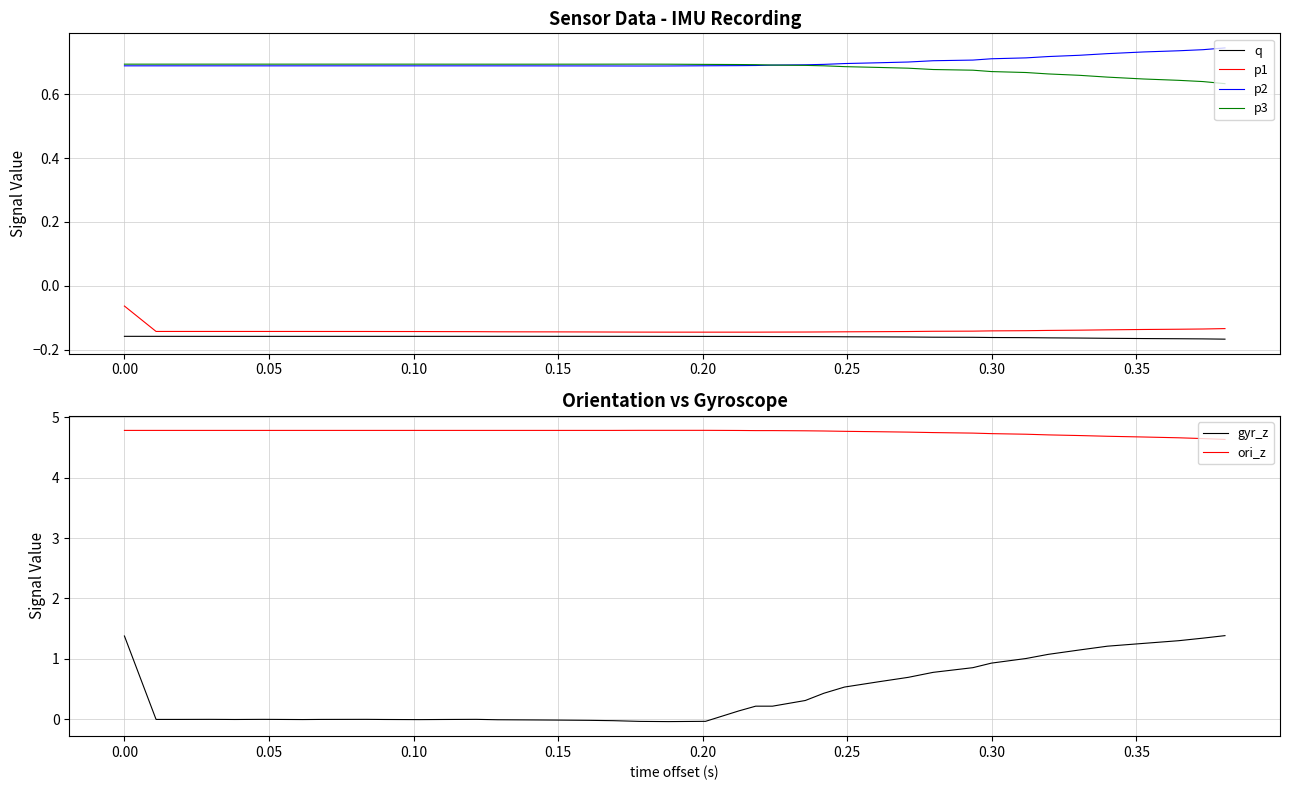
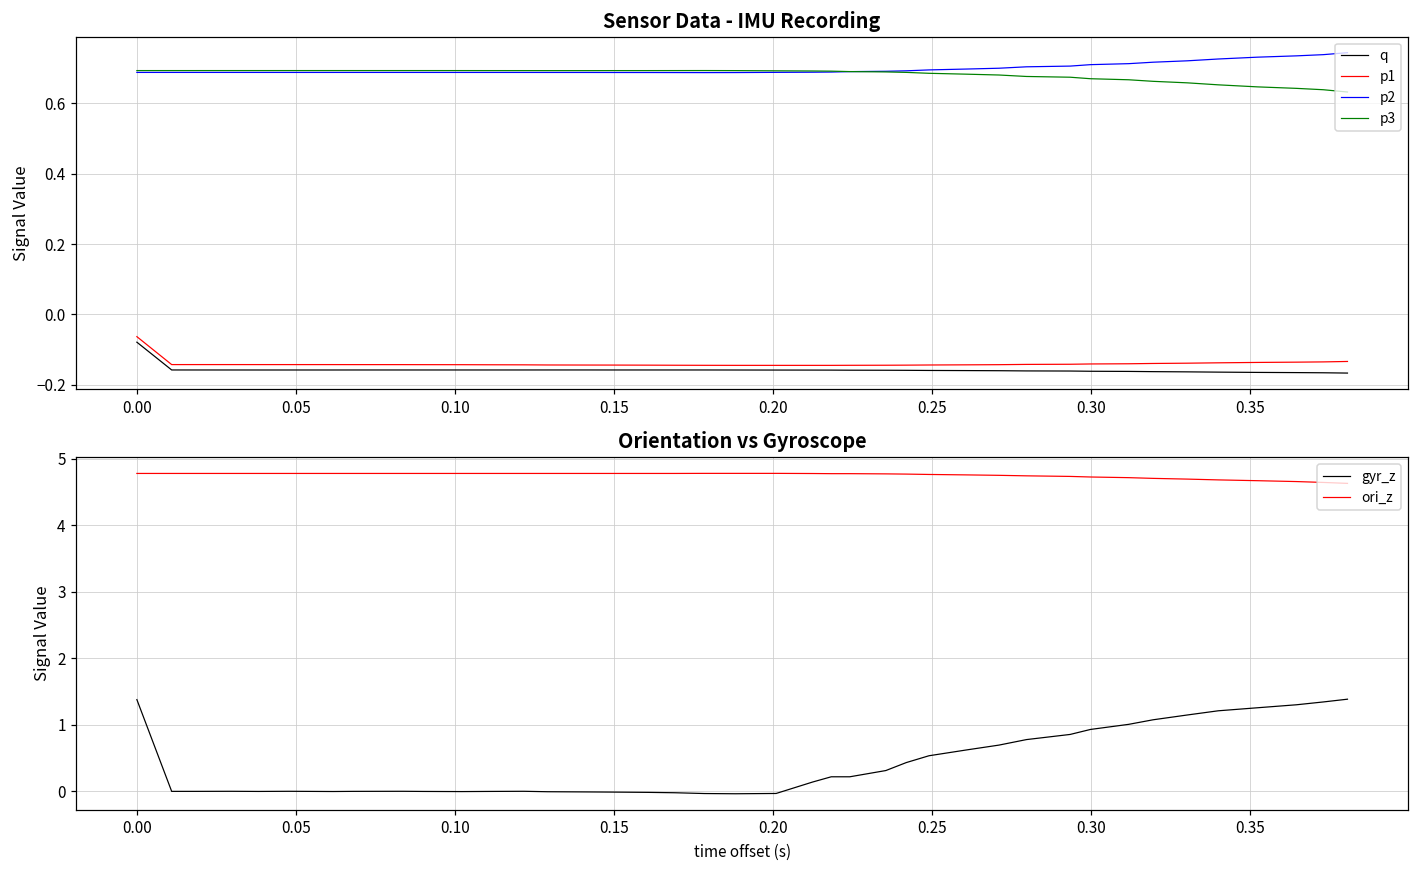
Sensor Data - IMU Recording, q, 0.00: -0.16 -> -0.08
